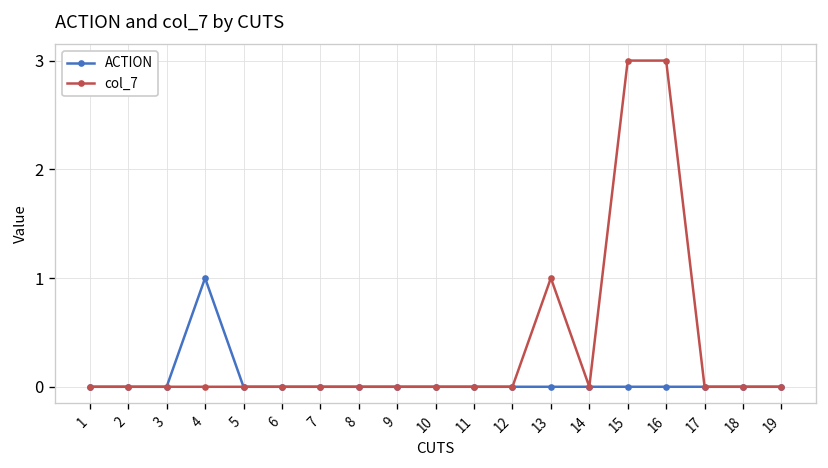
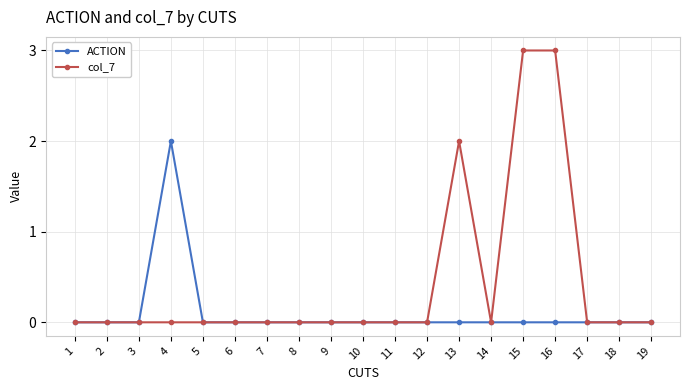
ACTION, 4: 1 -> 2
col_7, 13: 1 -> 2
